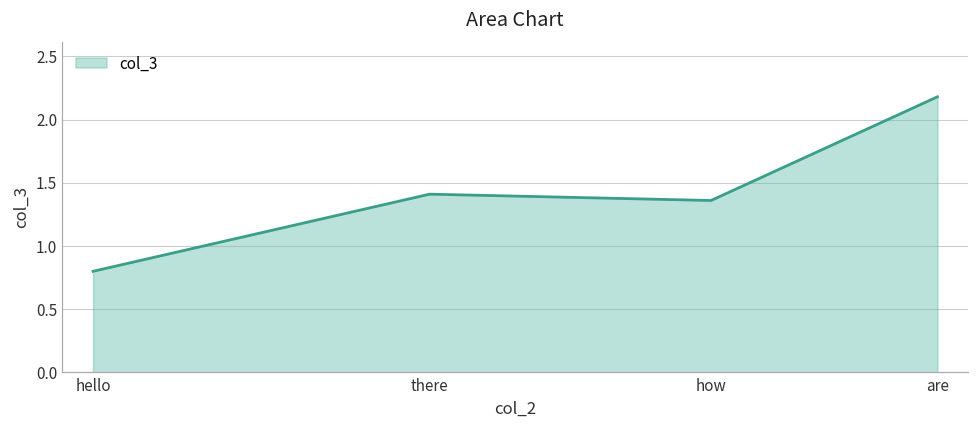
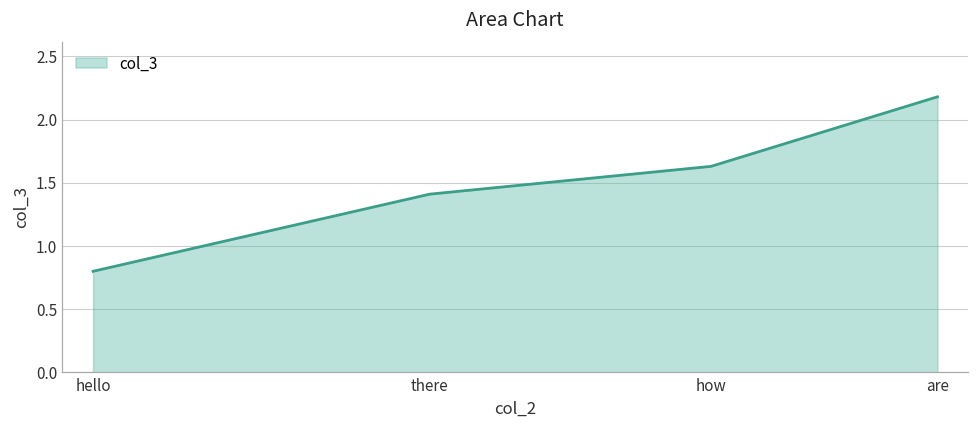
how: 1.36 -> 1.63
